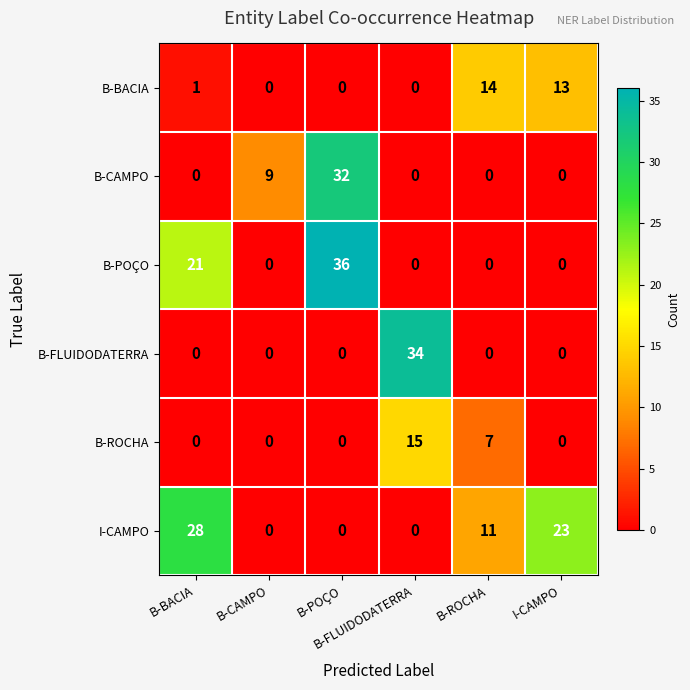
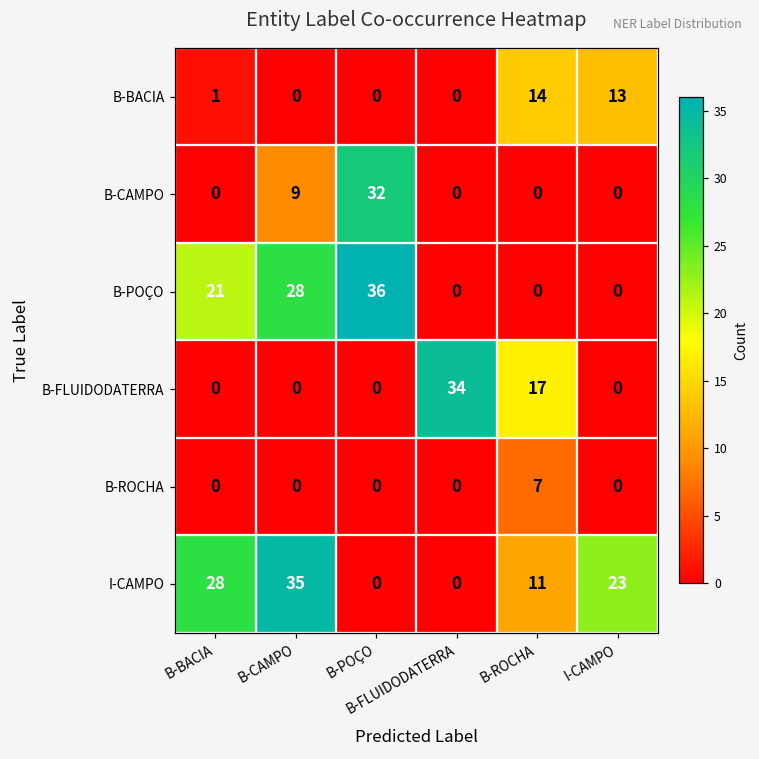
B-POÇO, B-CAMPO: 0 -> 28
B-FLUIDODATERRA, B-ROCHA: 0 -> 17
B-ROCHA, B-FLUIDODATERRA: 15 -> 0
I-CAMPO, B-CAMPO: 0 -> 35
